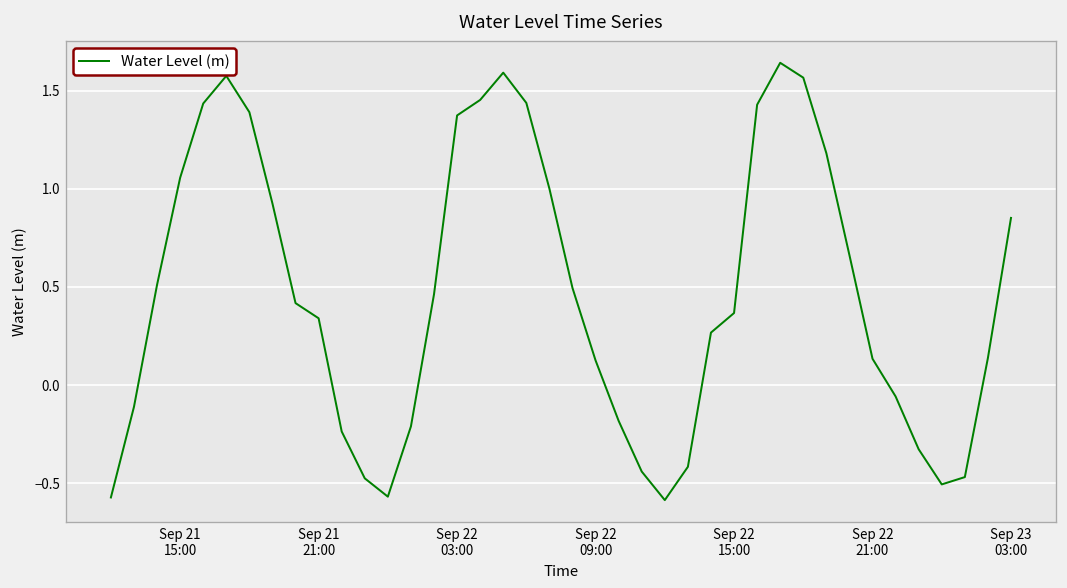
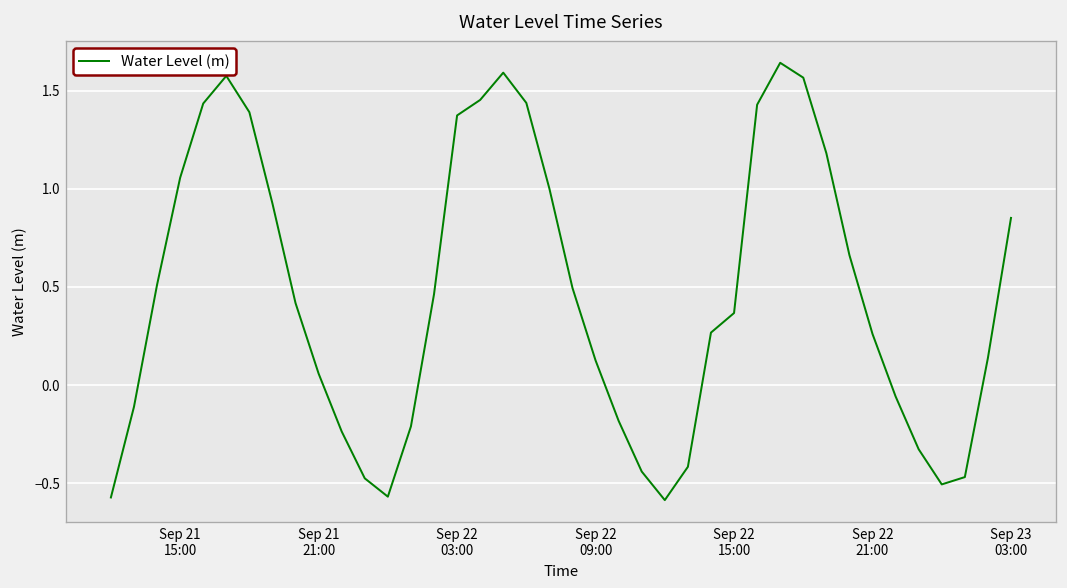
Sep 21 21:00: 0.34 -> 0.06
Sep 22 21:00: 0.13 -> 0.26
